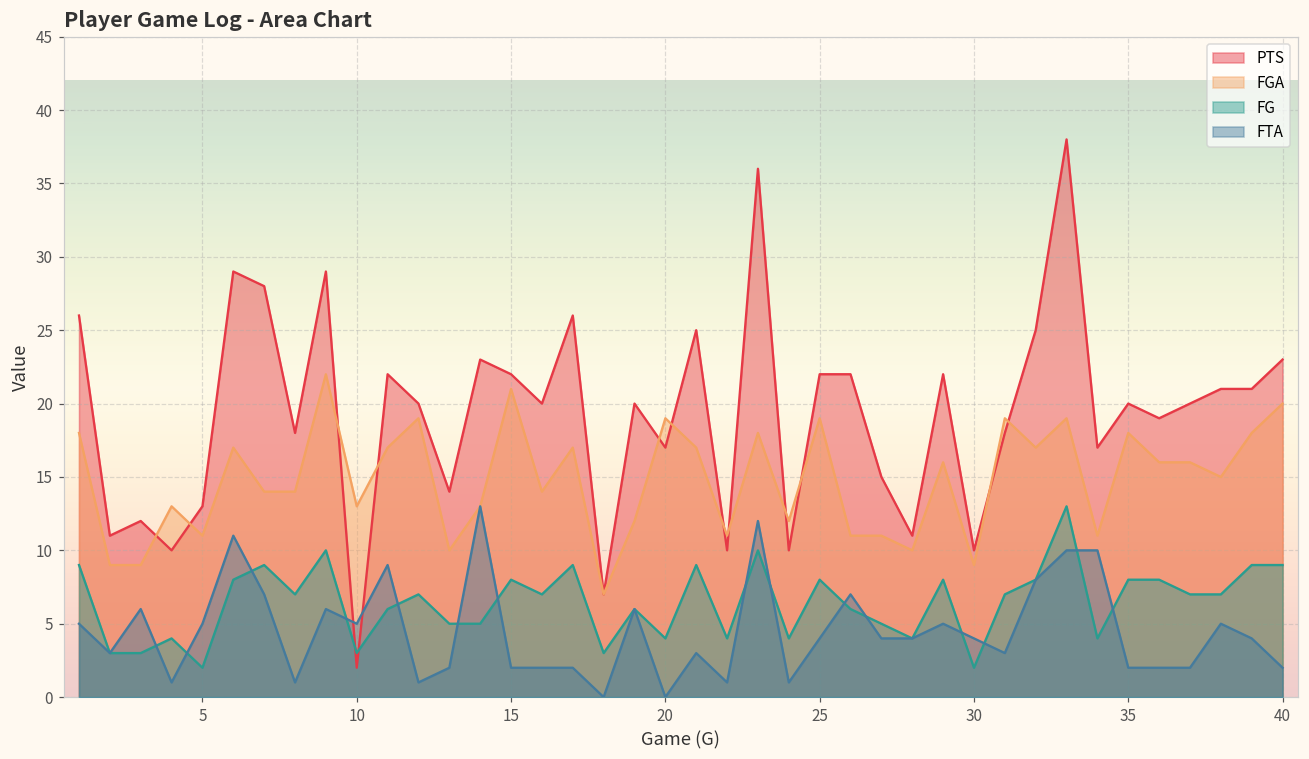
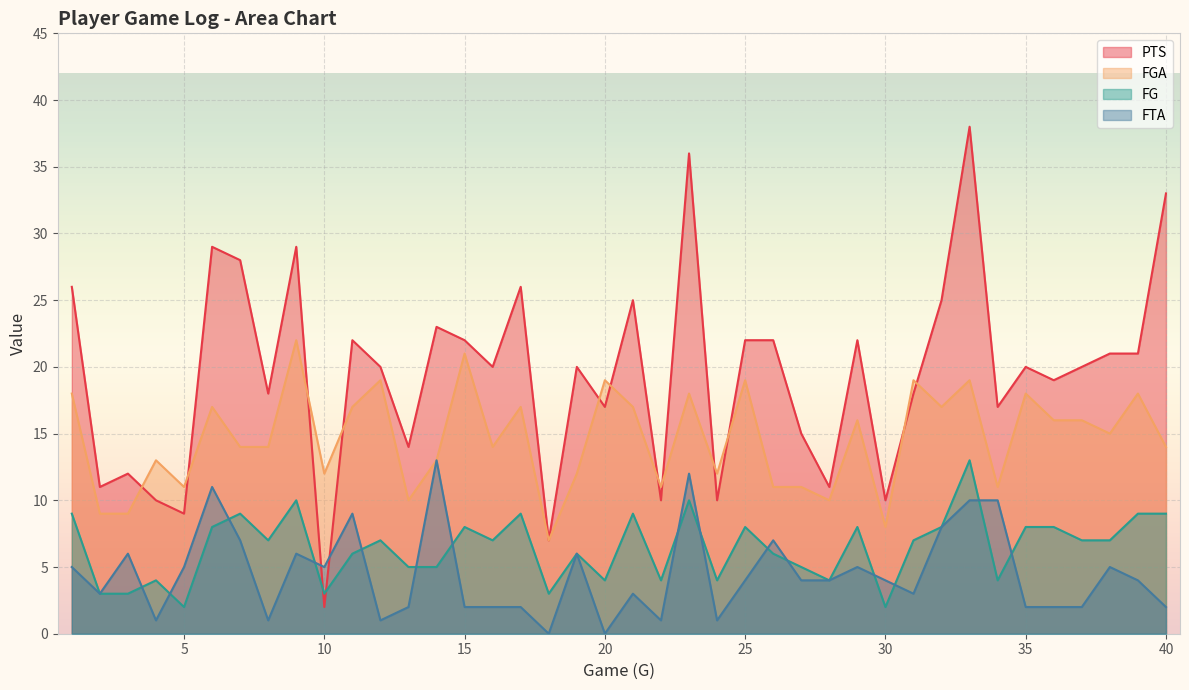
PTS, 5: 13 -> 9
FGA, 10: 13 -> 12
FGA, 30: 9 -> 8
PTS, 40: 23 -> 33
FGA, 40: 20 -> 14
